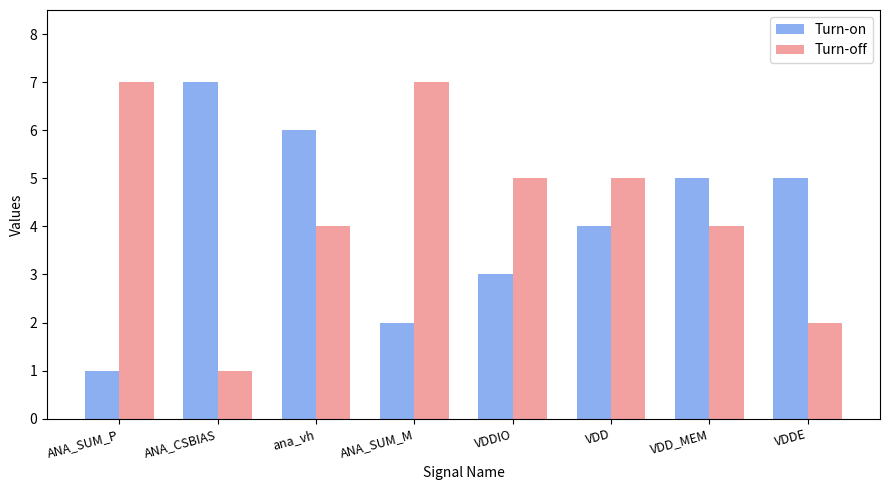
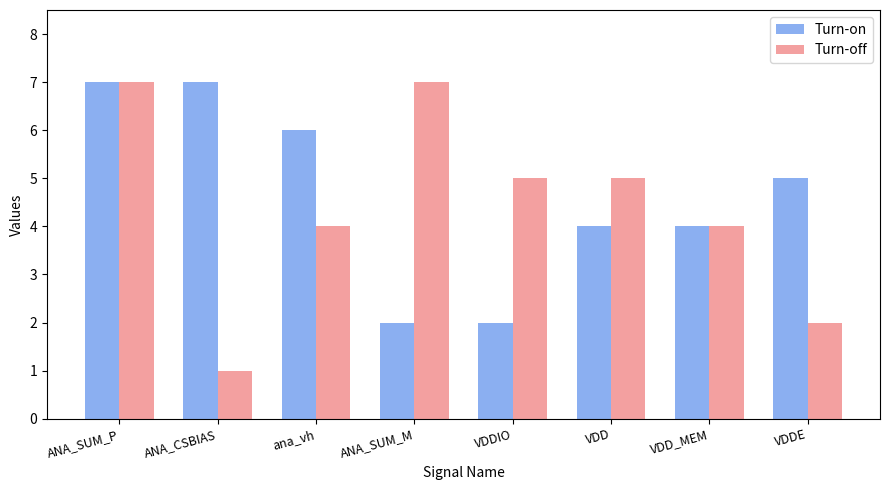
Turn-on, ANA_SUM_P: 1 -> 7
Turn-on, VDDIO: 3 -> 2
Turn-on, VDD_MEM: 5 -> 4
